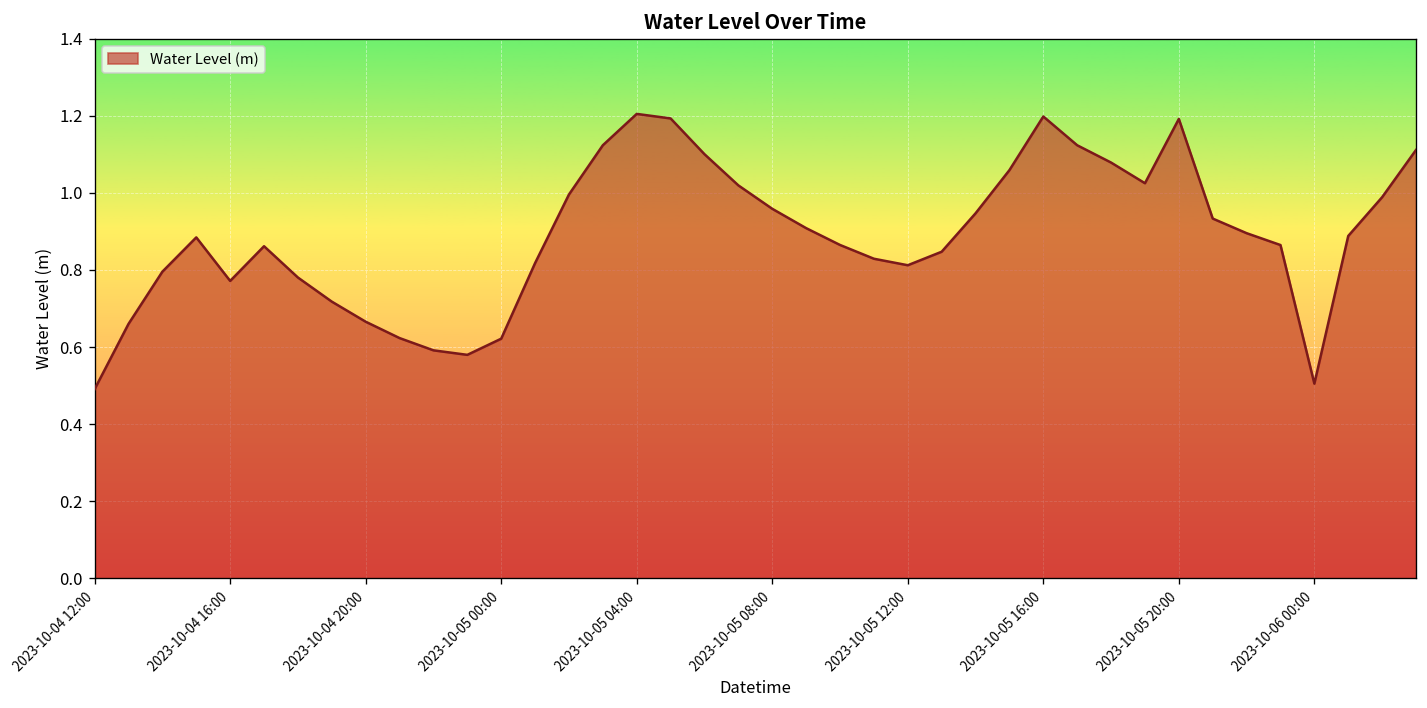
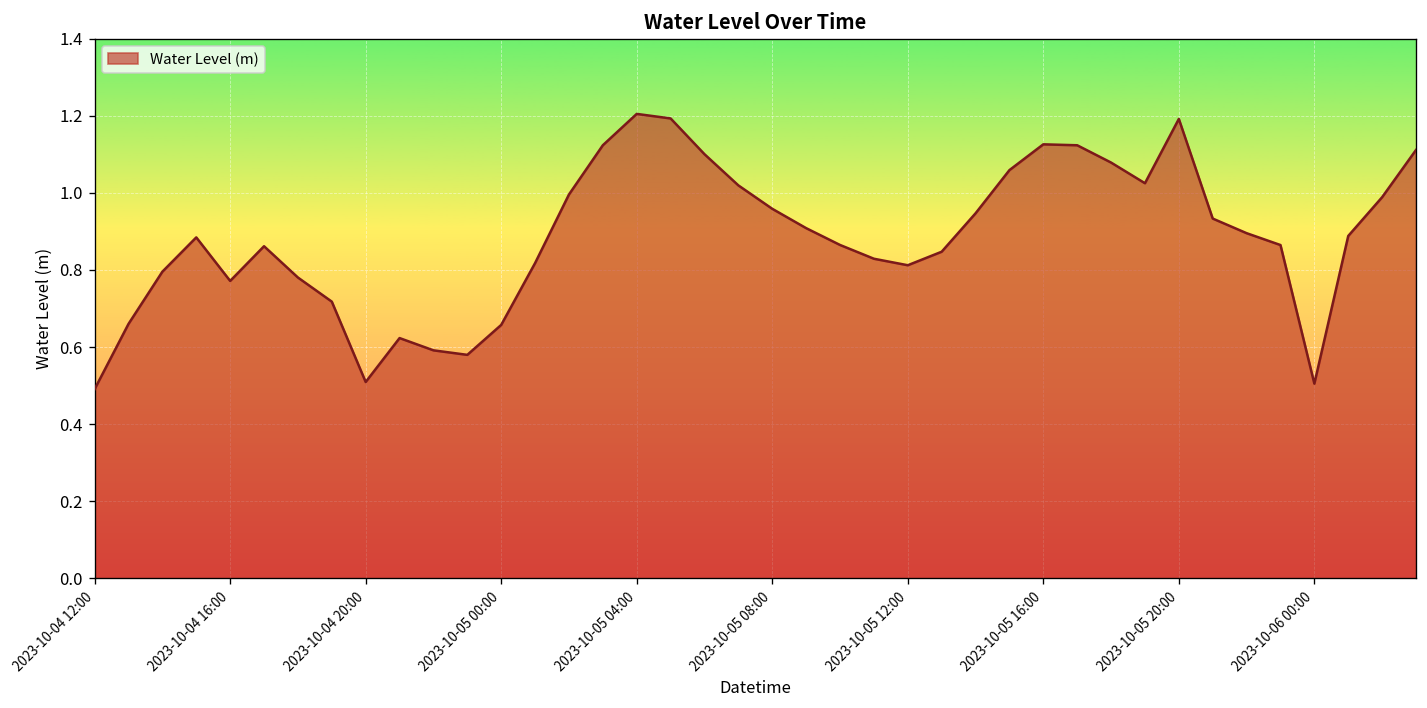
2023-10-04 20:00: 0.67 -> 0.51
2023-10-05 00:00: 0.62 -> 0.66
2023-10-05 16:00: 1.20 -> 1.13
